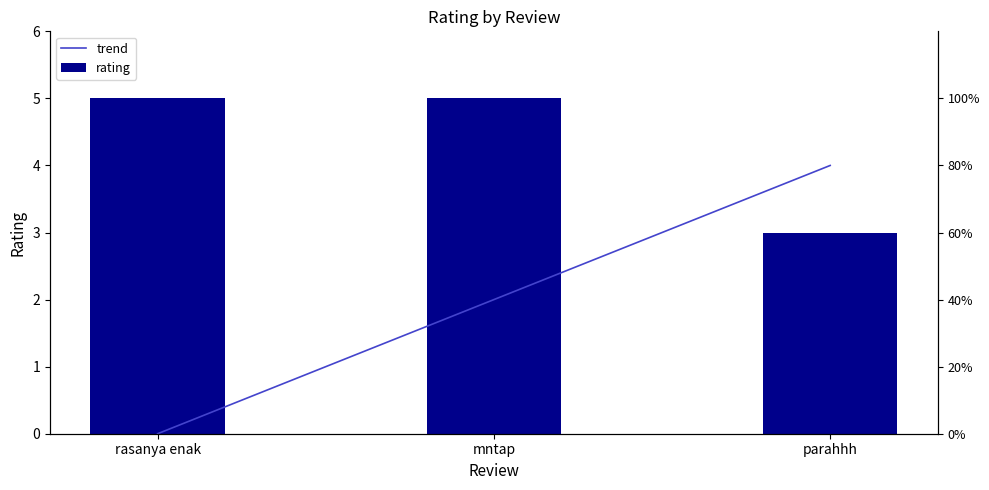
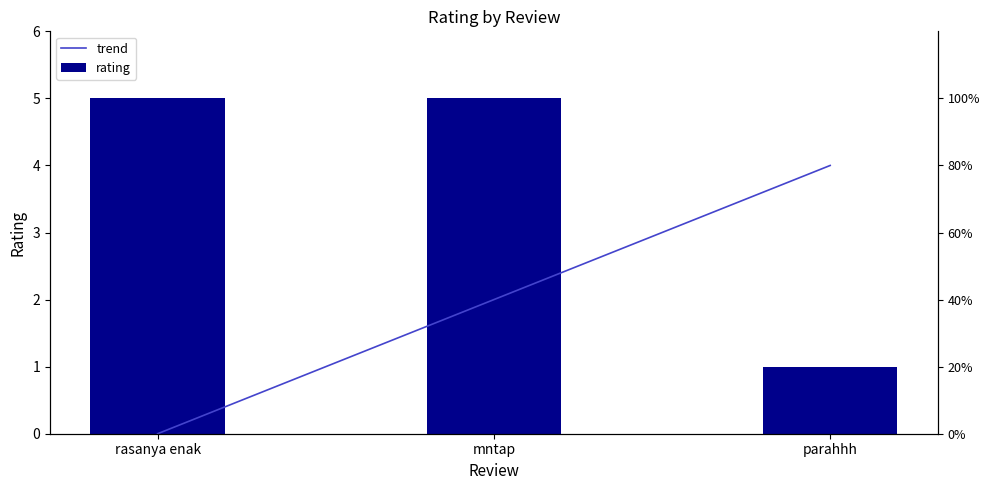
rating, parahhh: 3 -> 1
